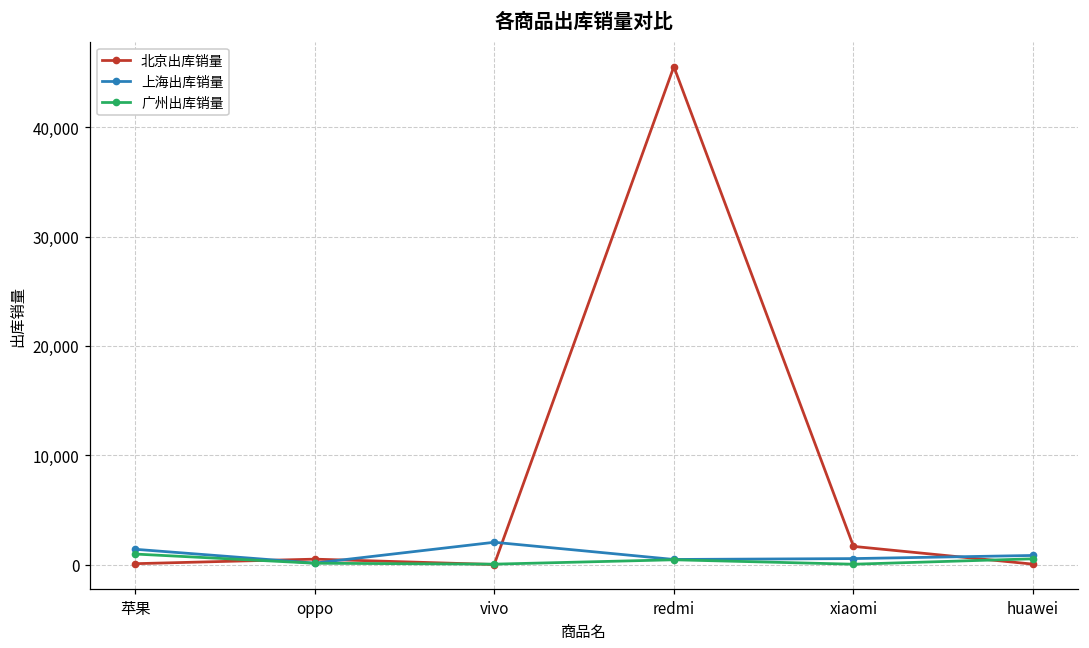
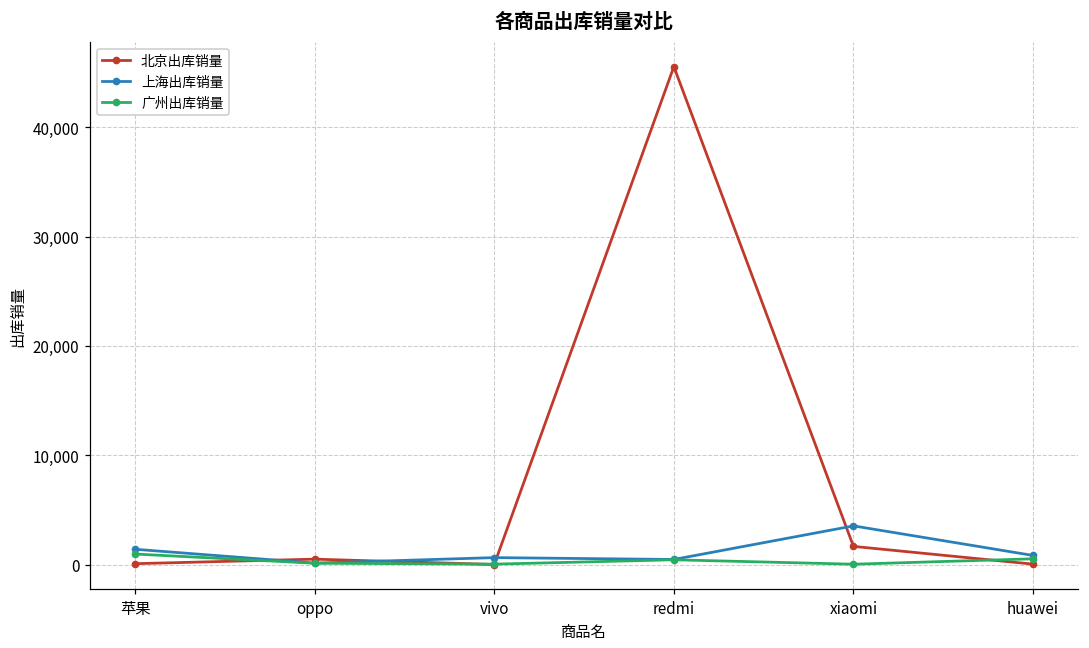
上海出库销量, vivo: 2,000 -> 1,000
上海出库销量, xiaomi: 1,000 -> 4,000
